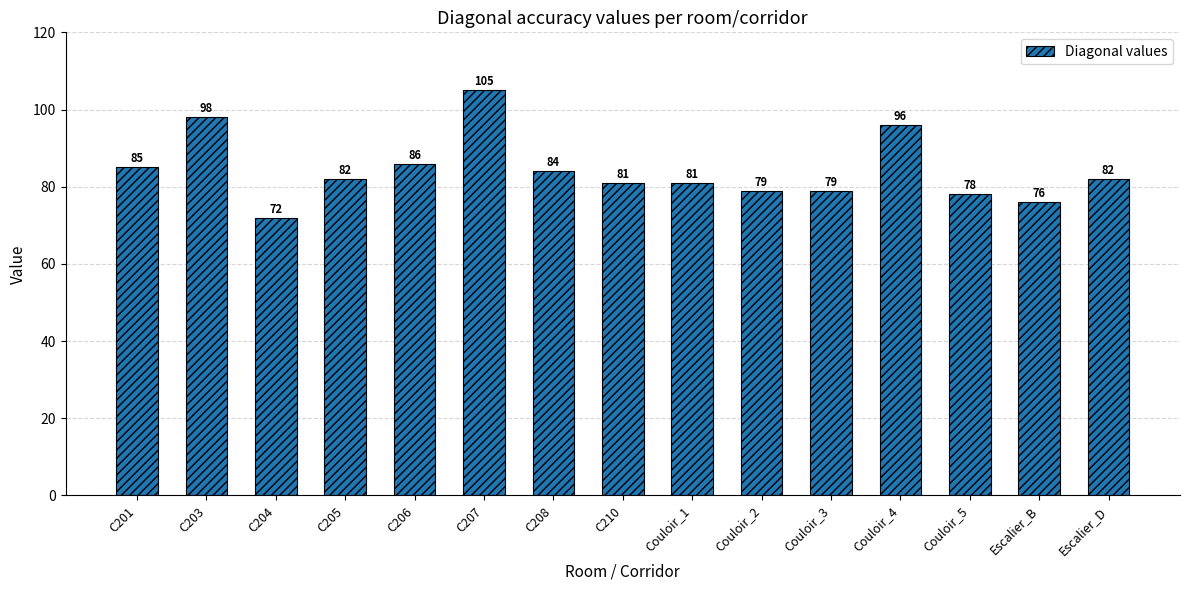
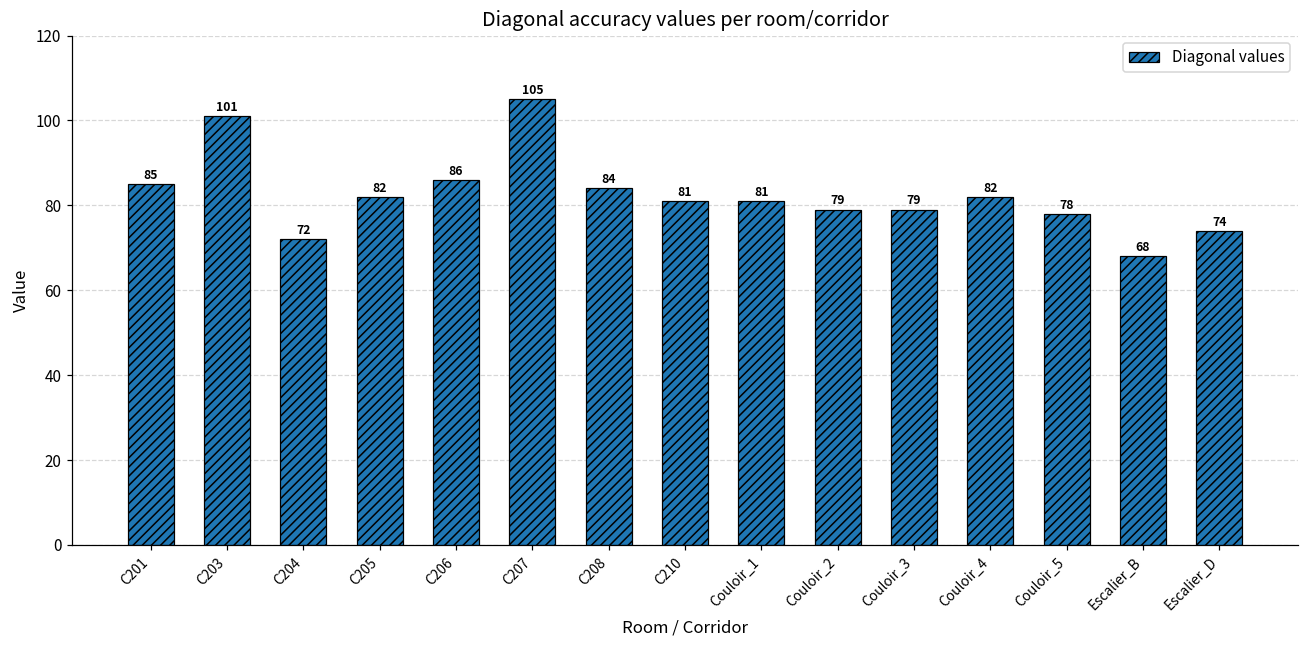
C203: 98 -> 101
Couloir_4: 96 -> 82
Escalier_B: 76 -> 68
Escalier_D: 82 -> 74
